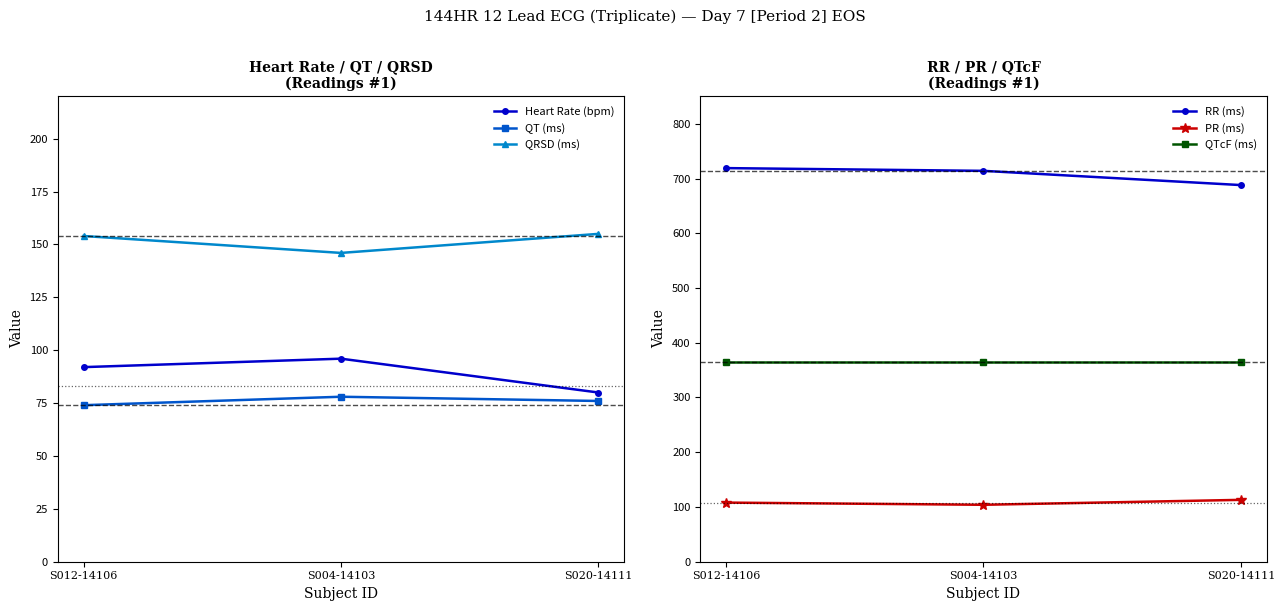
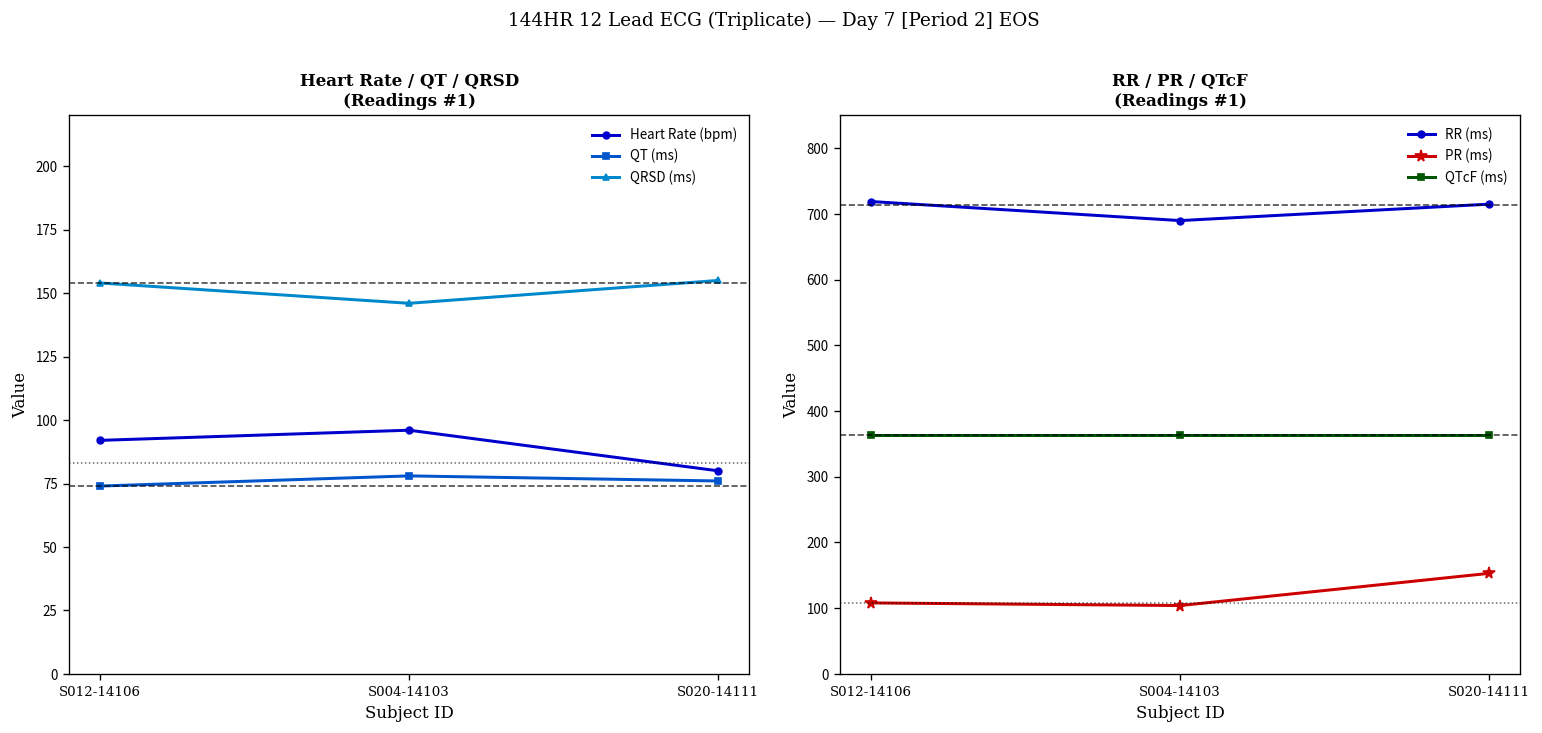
RR / PR / QTcF (Readings #1), RR (ms), S004-14103: 710 -> 690
RR / PR / QTcF (Readings #1), RR (ms), S020-14111: 690 -> 720
RR / PR / QTcF (Readings #1), PR (ms), S020-14111: 110 -> 150
